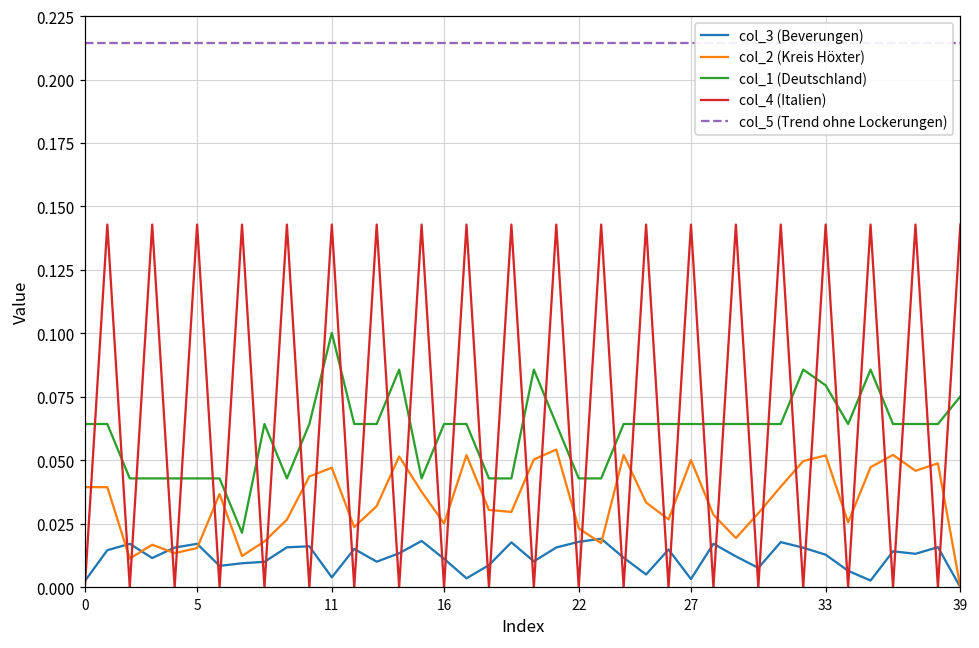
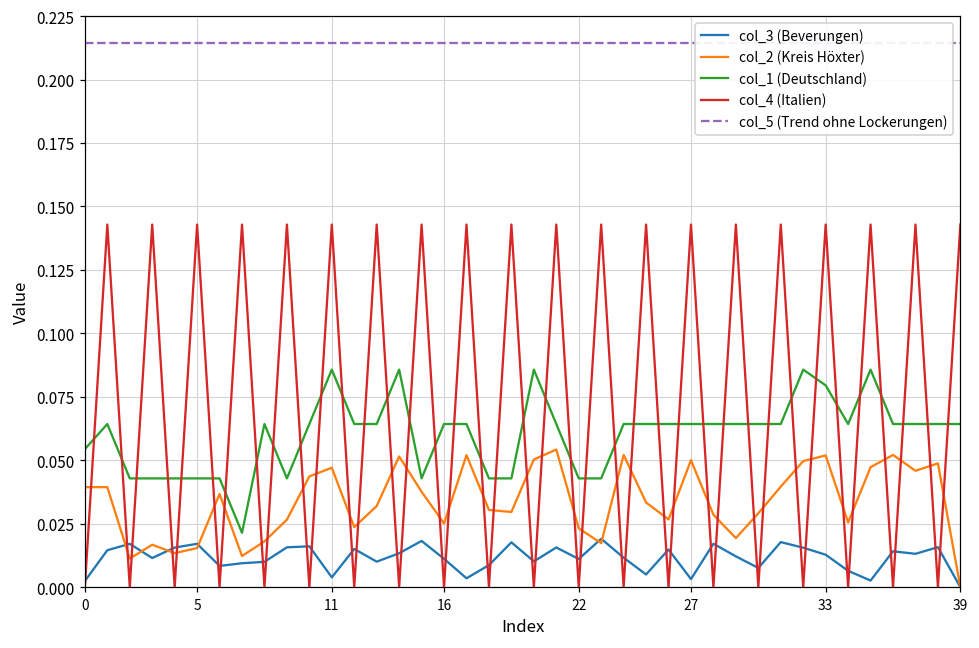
col_1 (Deutschland), 0: 0.064 -> 0.054
col_1 (Deutschland), 11: 0.100 -> 0.086
col_3 (Beverungen), 22: 0.018 -> 0.011
col_1 (Deutschland), 39: 0.075 -> 0.064
